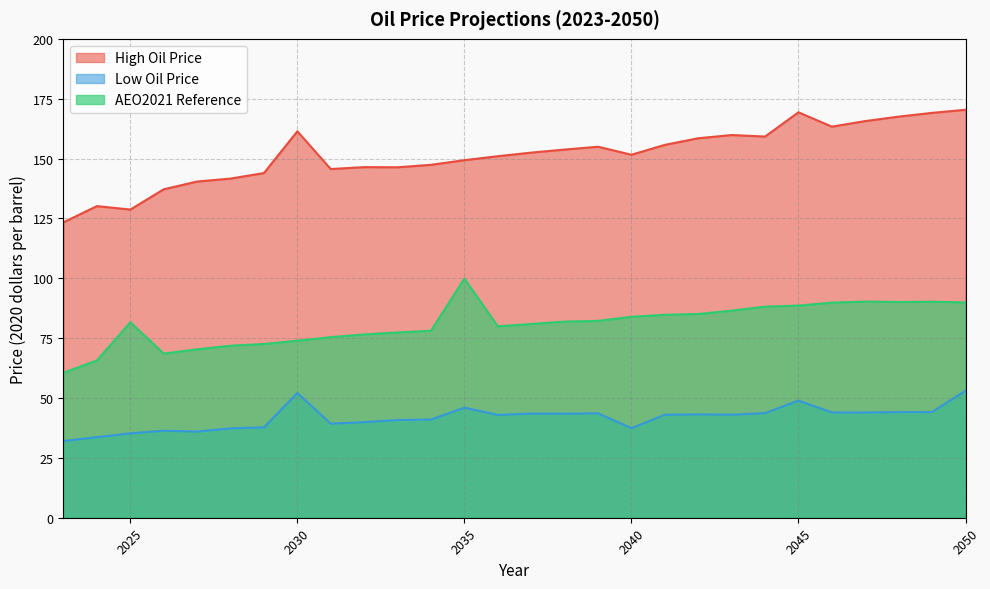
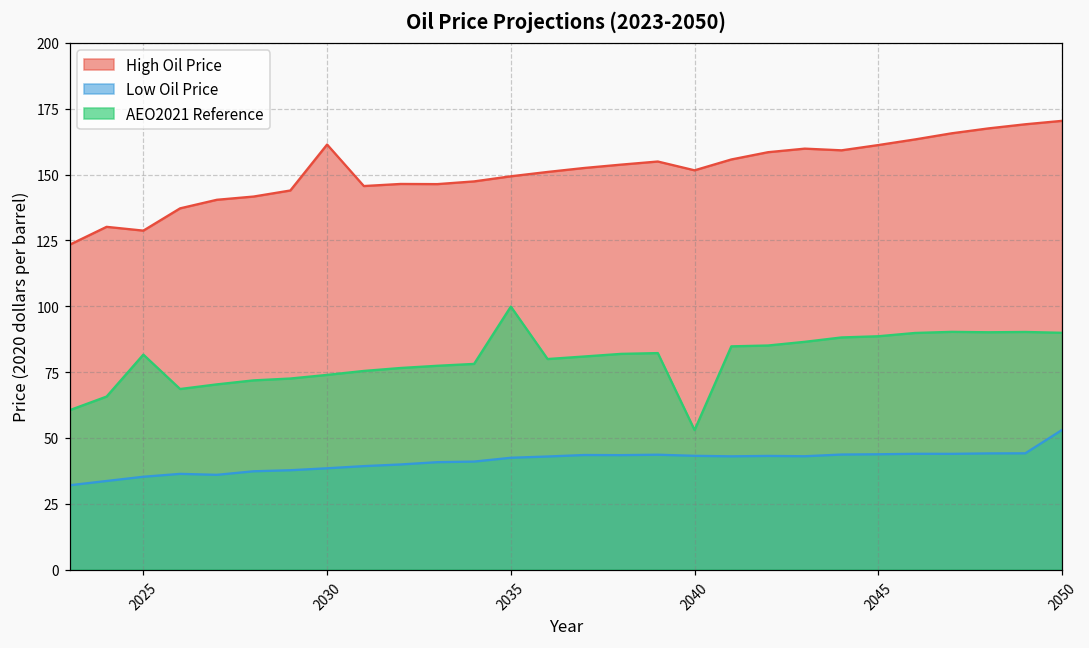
Low Oil Price, 2030: 52 -> 38
Low Oil Price, 2035: 46 -> 42
Low Oil Price, 2040: 37 -> 43
AEO2021 Reference, 2040: 84 -> 53
High Oil Price, 2045: 169 -> 161
Low Oil Price, 2045: 49 -> 44
